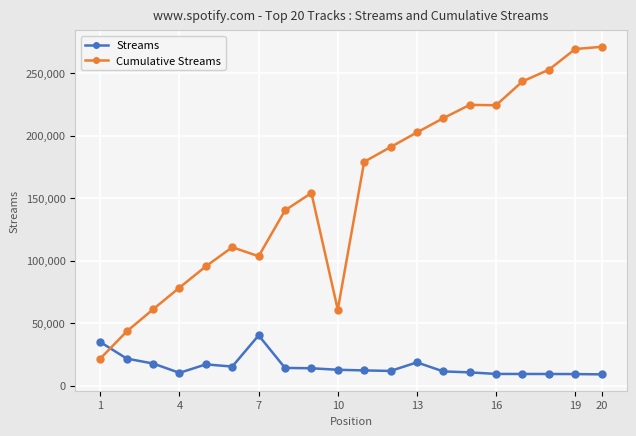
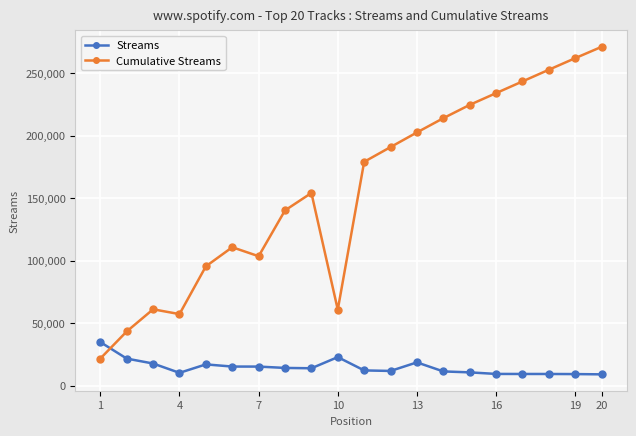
Cumulative Streams, 4: 78,000 -> 57,000
Streams, 7: 40,000 -> 15,000
Streams, 10: 13,000 -> 23,000
Cumulative Streams, 16: 224,000 -> 234,000
Cumulative Streams, 19: 269,000 -> 262,000
